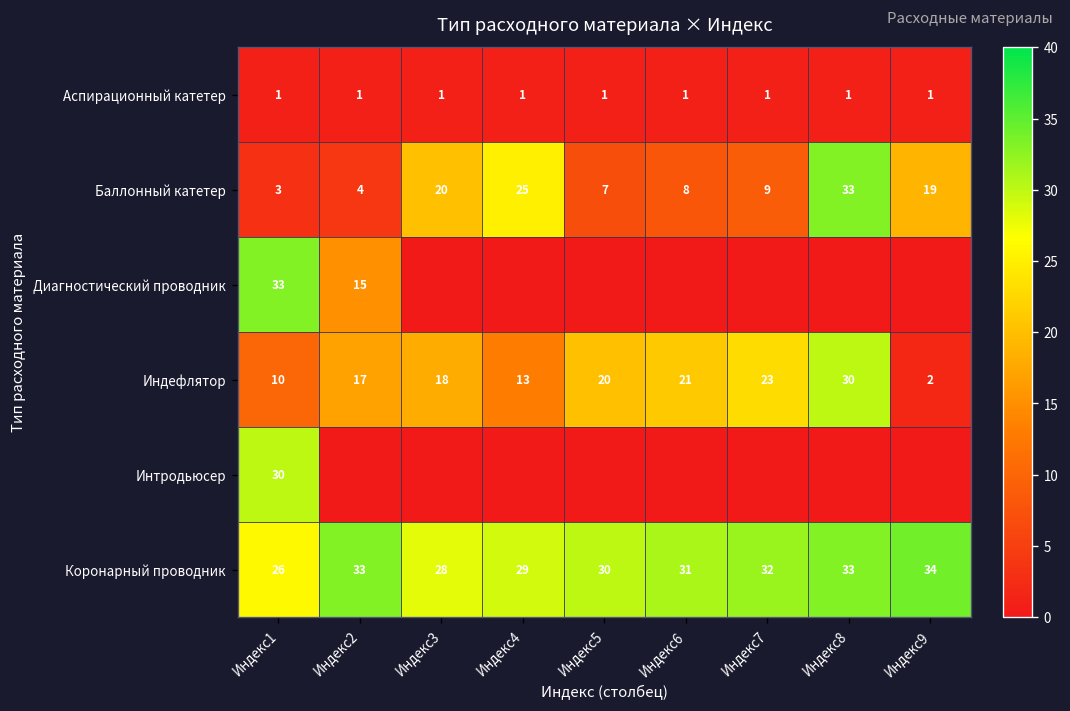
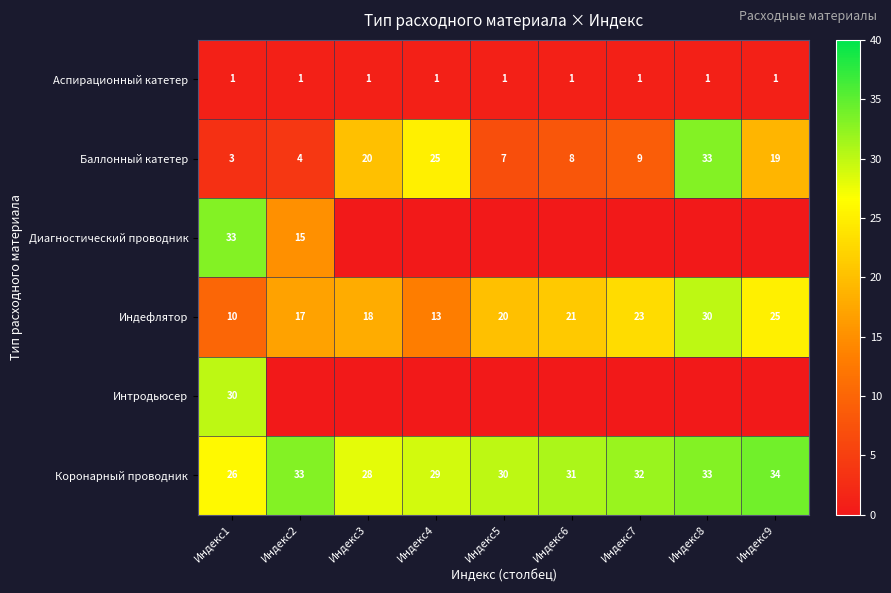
Индефлятор, Индекс9: 2 -> 25
